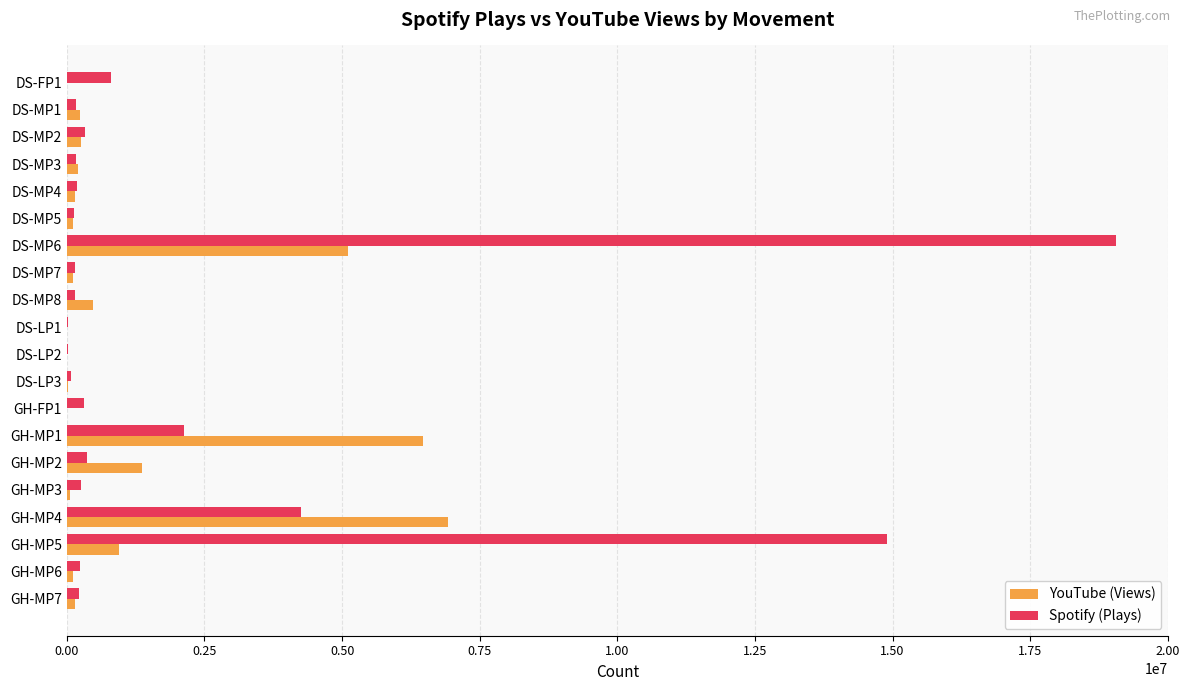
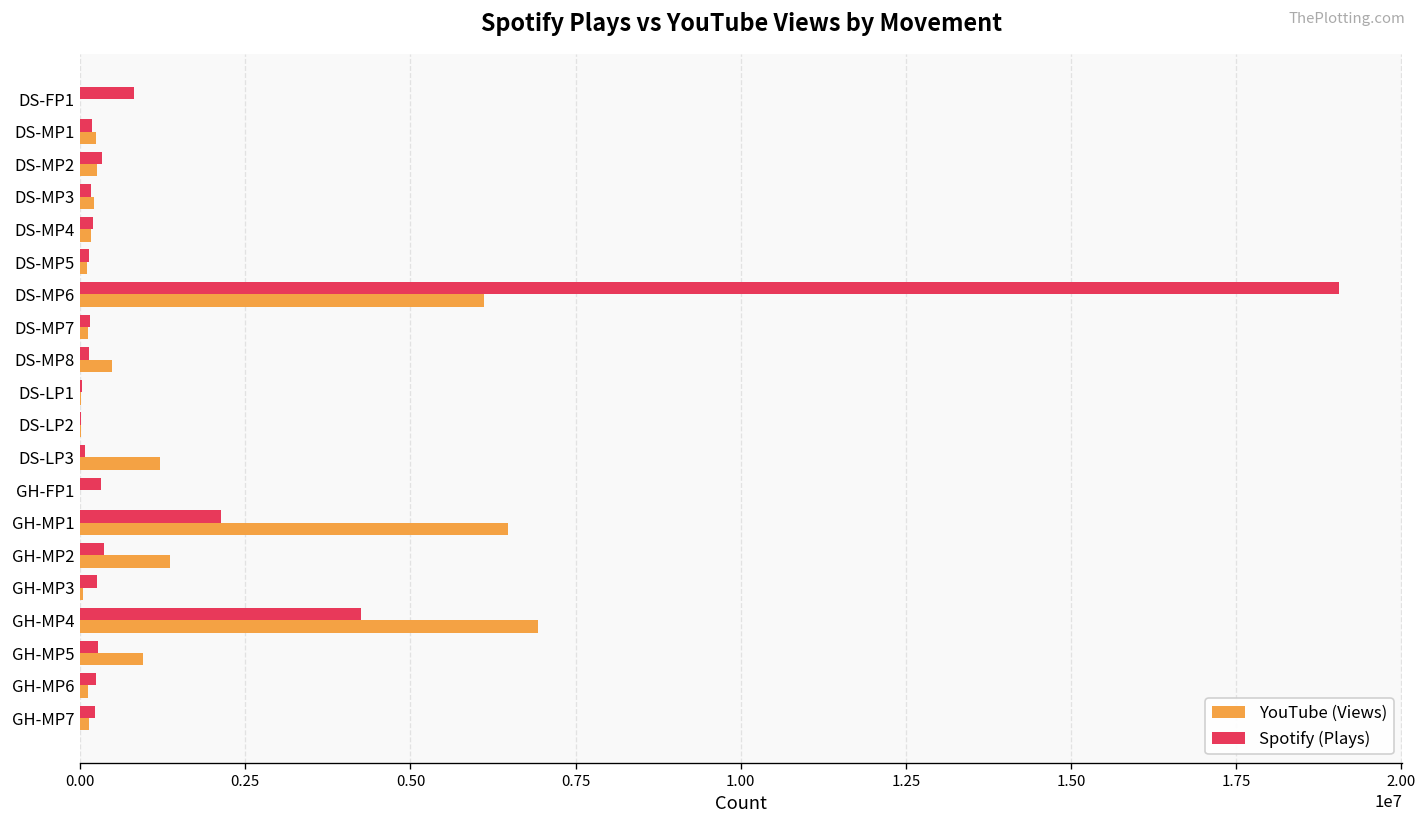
YouTube (Views), DS-MP6: 5100000 -> 6100000
YouTube (Views), DS-LP3: 0 -> 1200000
Spotify (Plays), GH-MP5: 14900000 -> 300000
